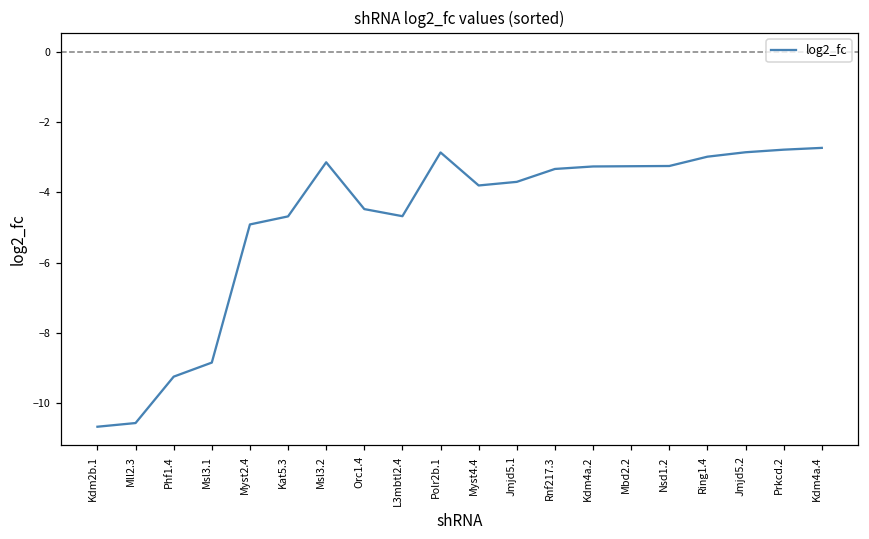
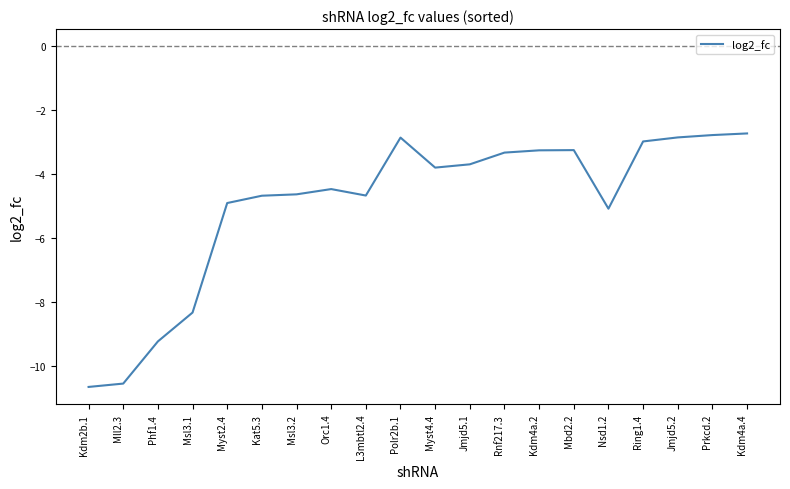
Msl3.1: -8.8 -> -8.3
Msl3.2: -3.1 -> -4.6
Nsd1.2: -3.2 -> -5.1
